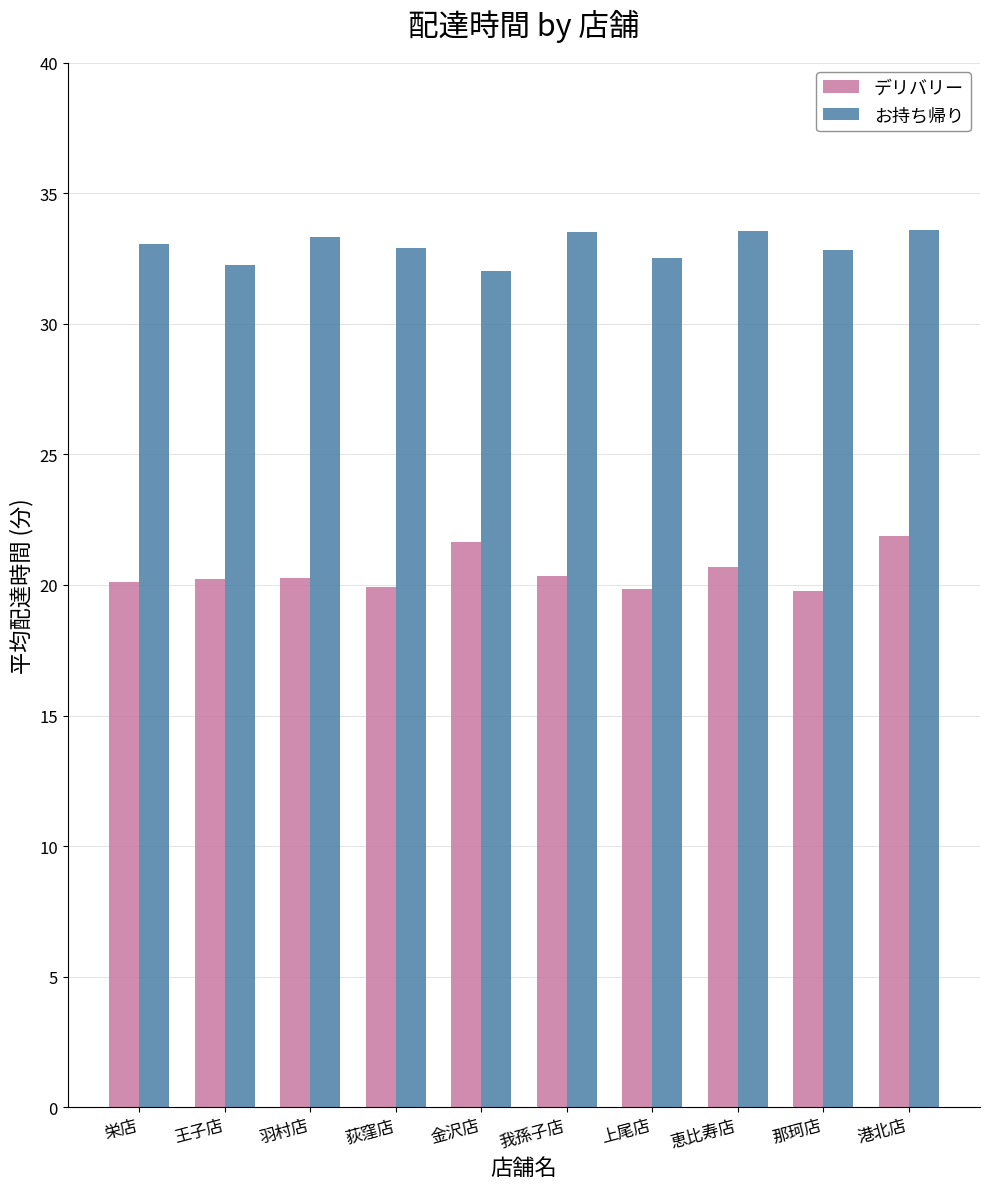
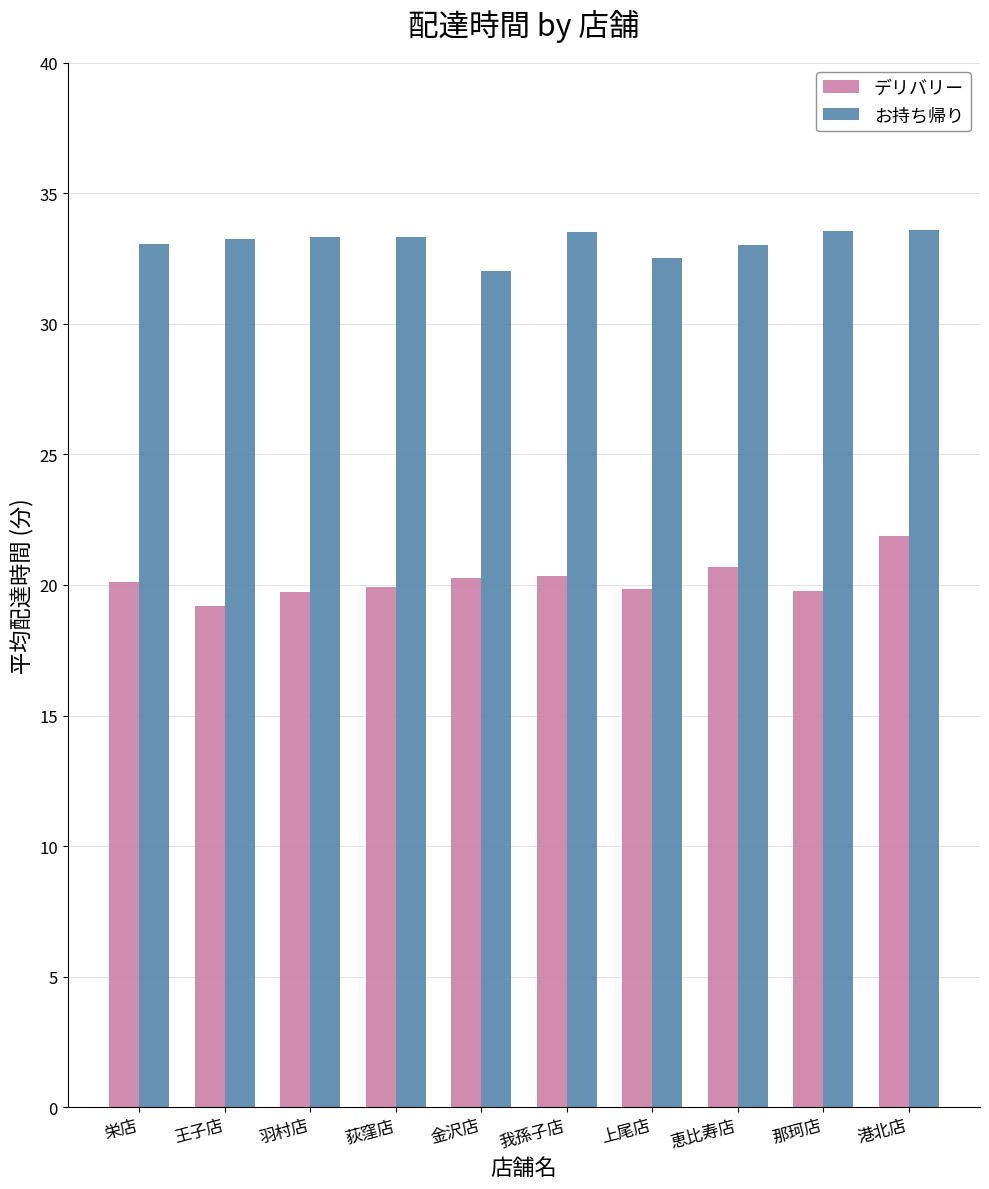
デリバリー, 王子店: 20.2 -> 19.2
お持ち帰り, 王子店: 32.3 -> 33.2
デリバリー, 羽村店: 20.3 -> 19.7
お持ち帰り, 荻窪店: 32.9 -> 33.3
デリバリー, 金沢店: 21.6 -> 20.3
お持ち帰り, 恵比寿店: 33.6 -> 33.0
お持ち帰り, 那珂店: 32.8 -> 33.6
